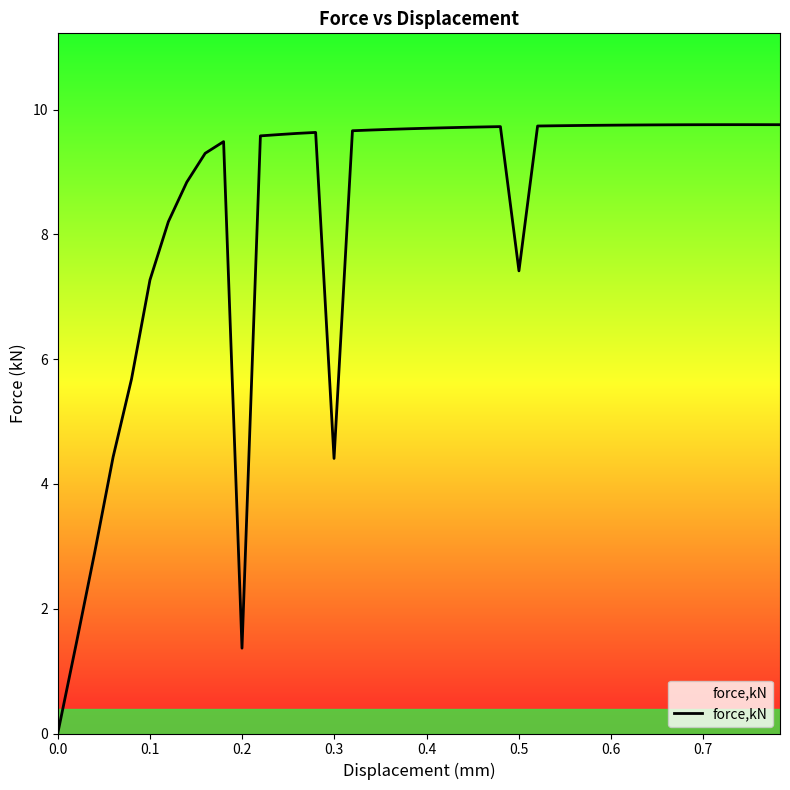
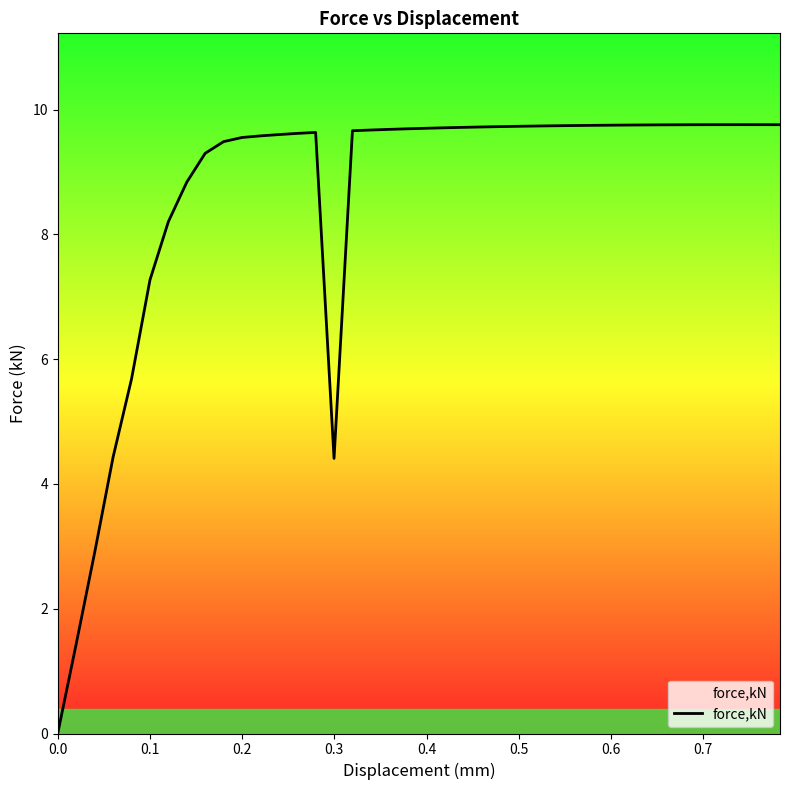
0.2: 1.4 -> 9.6
0.5: 7.4 -> 9.7
